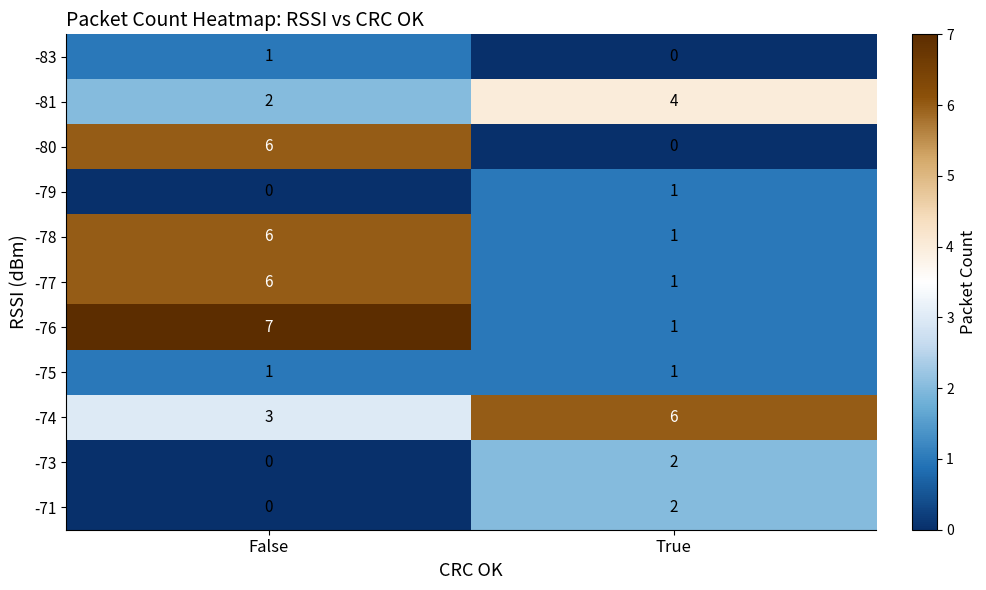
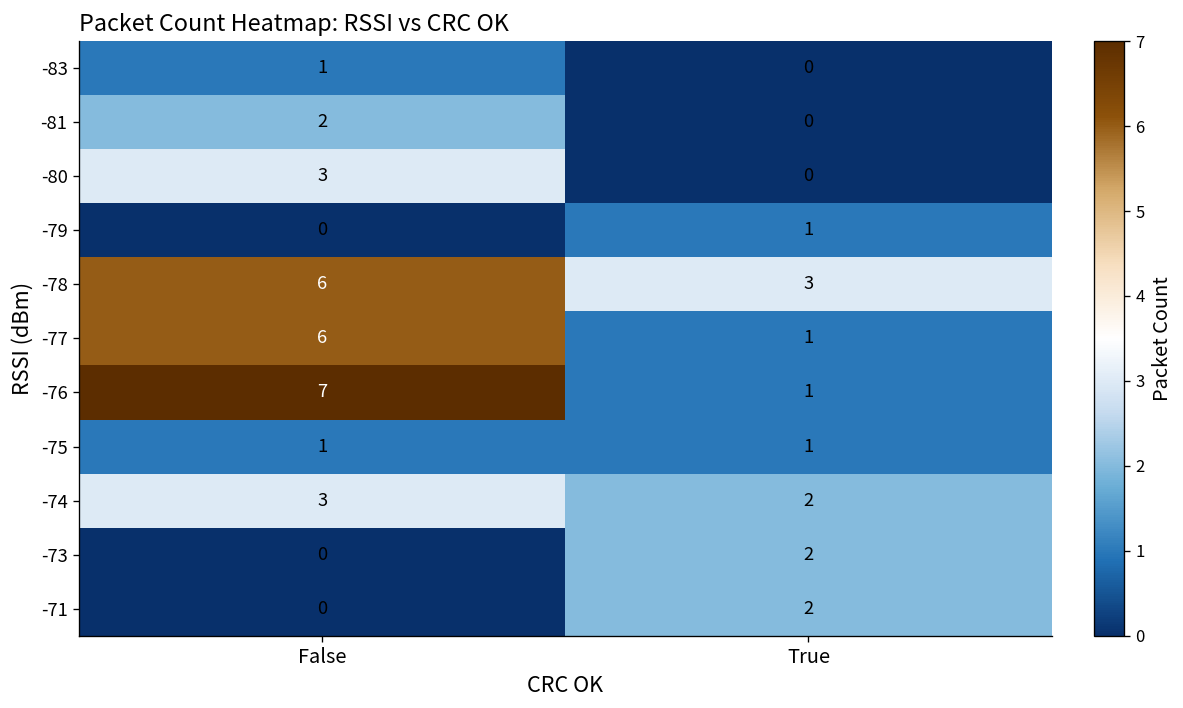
-81, True: 4 -> 0
-80, False: 6 -> 3
-78, True: 1 -> 3
-74, True: 6 -> 2
